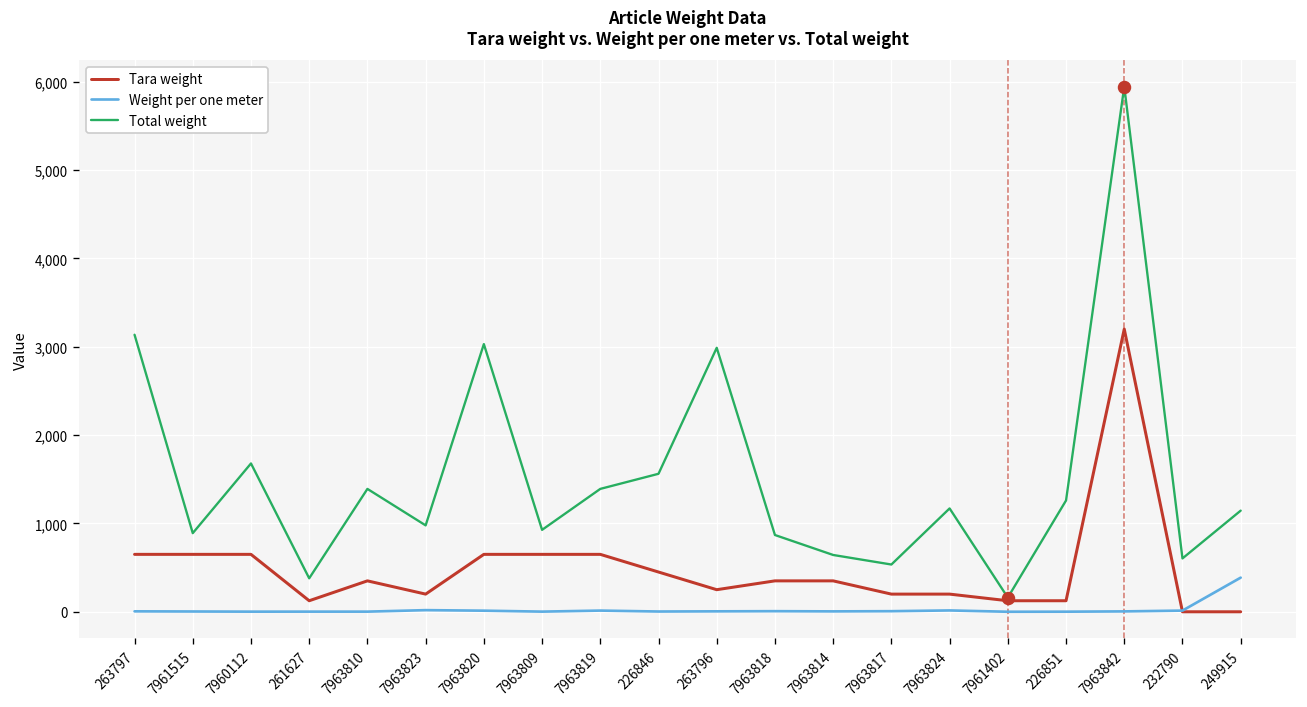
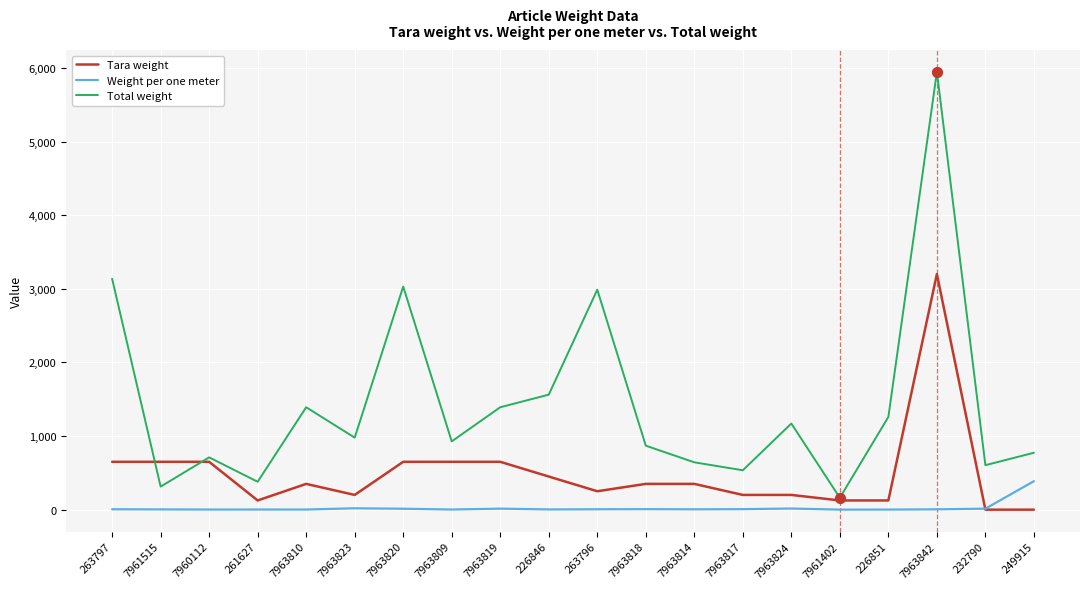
Total weight, 7961515: 900 -> 300
Total weight, 7960112: 1,700 -> 700
Total weight, 249915: 1,100 -> 800
